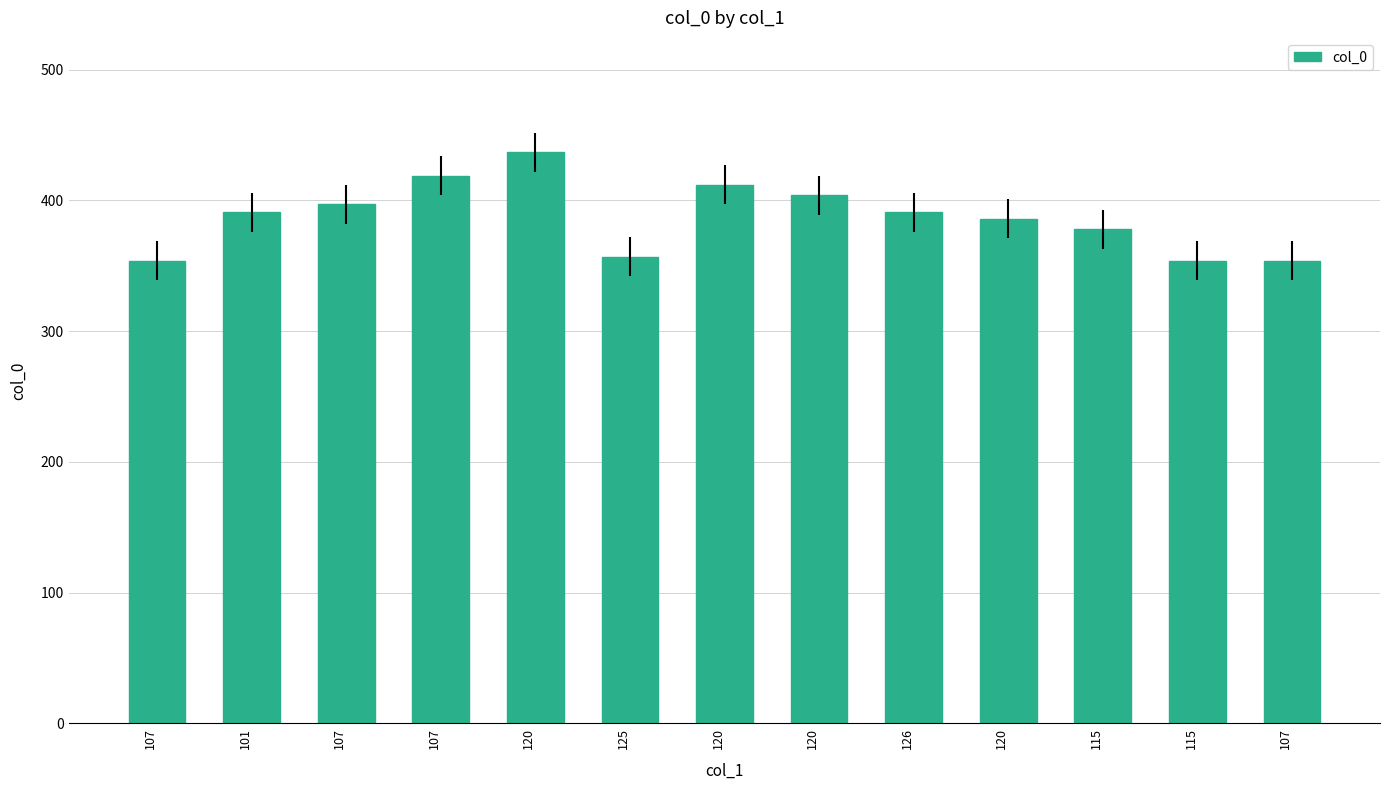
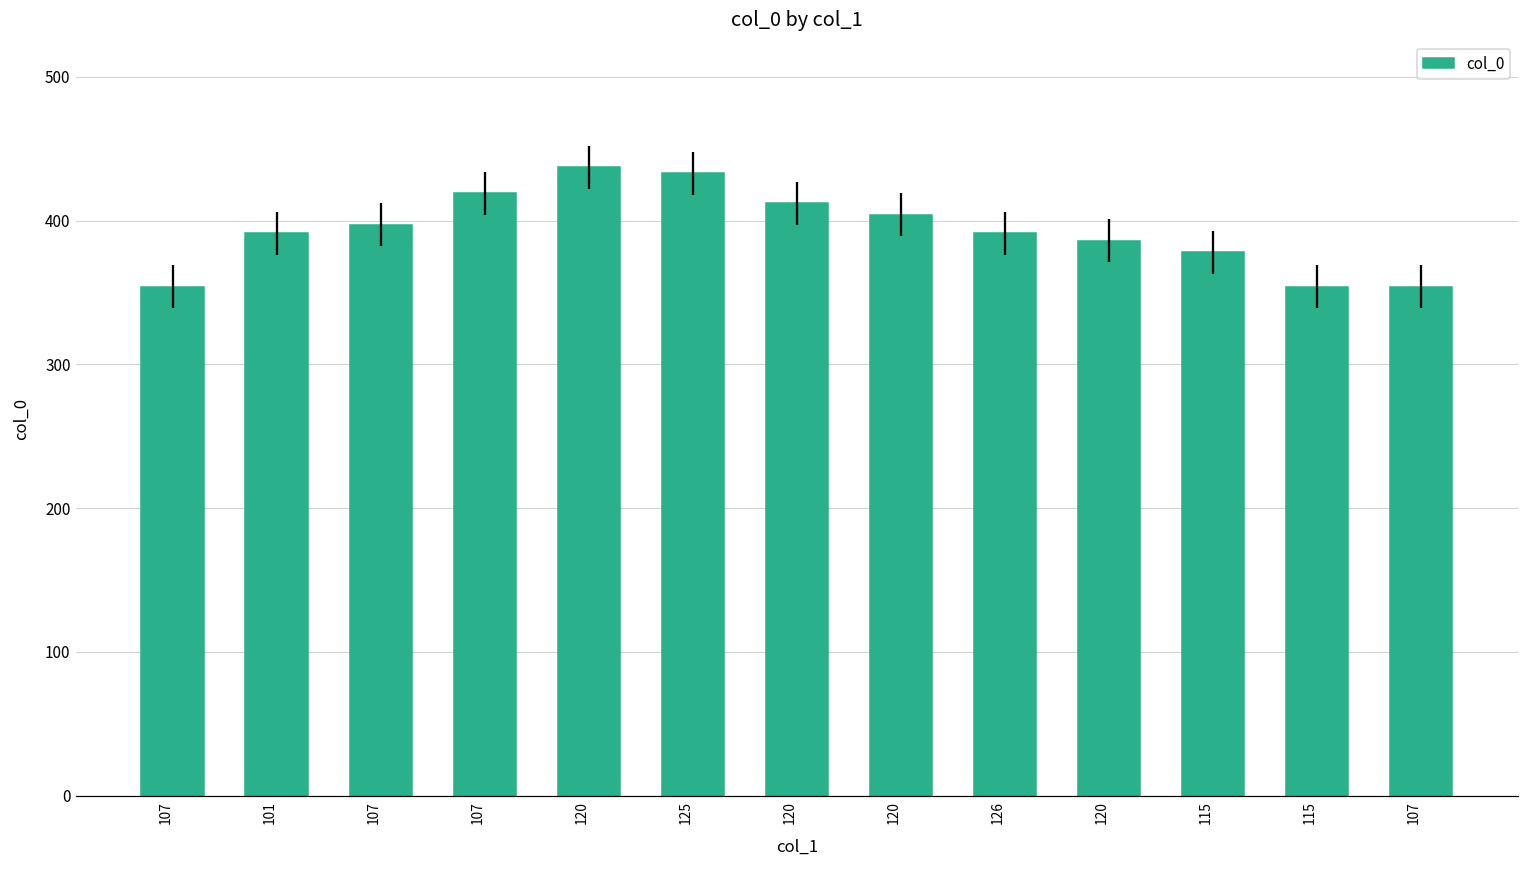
125: 357 -> 433
